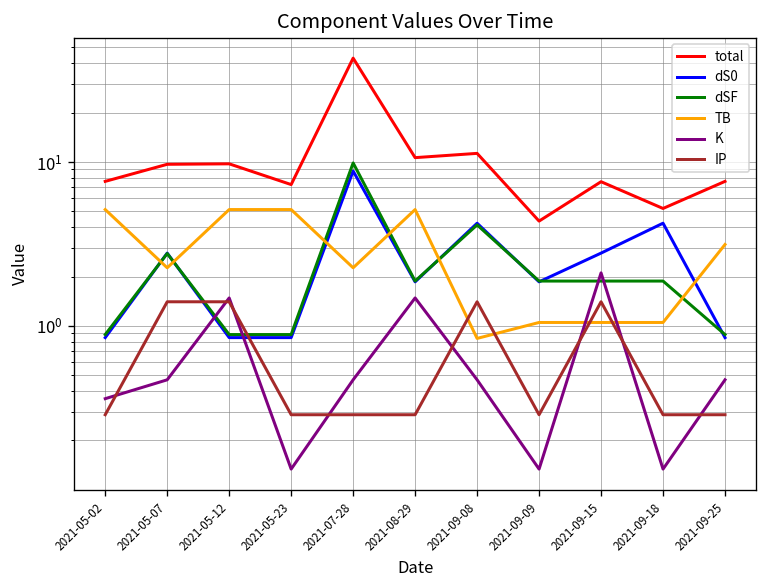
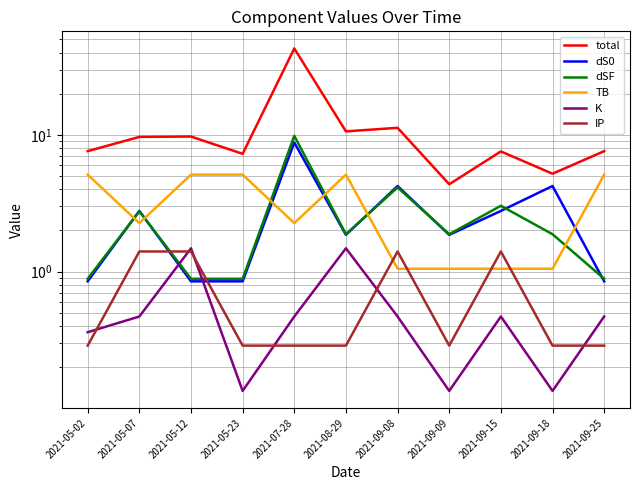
TB, 2021-09-08: 0.8 -> 1.0
dSF, 2021-09-15: 1.9 -> 3.0
K, 2021-09-15: 2.1 -> 0.47
TB, 2021-09-25: 3.1 -> 5.1
